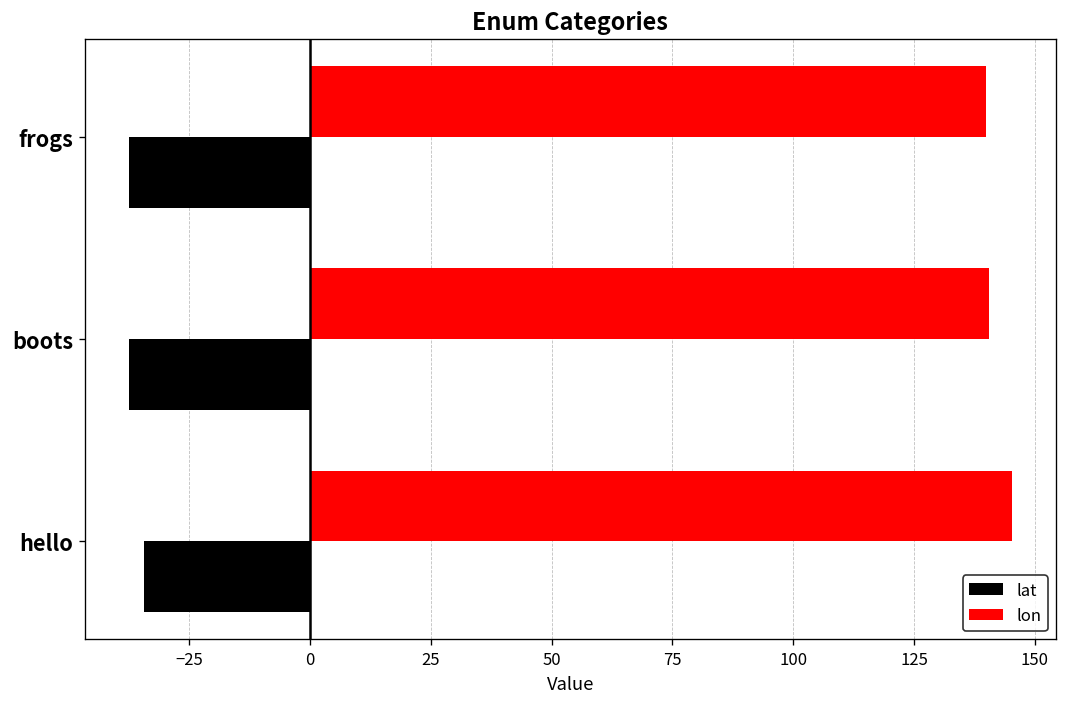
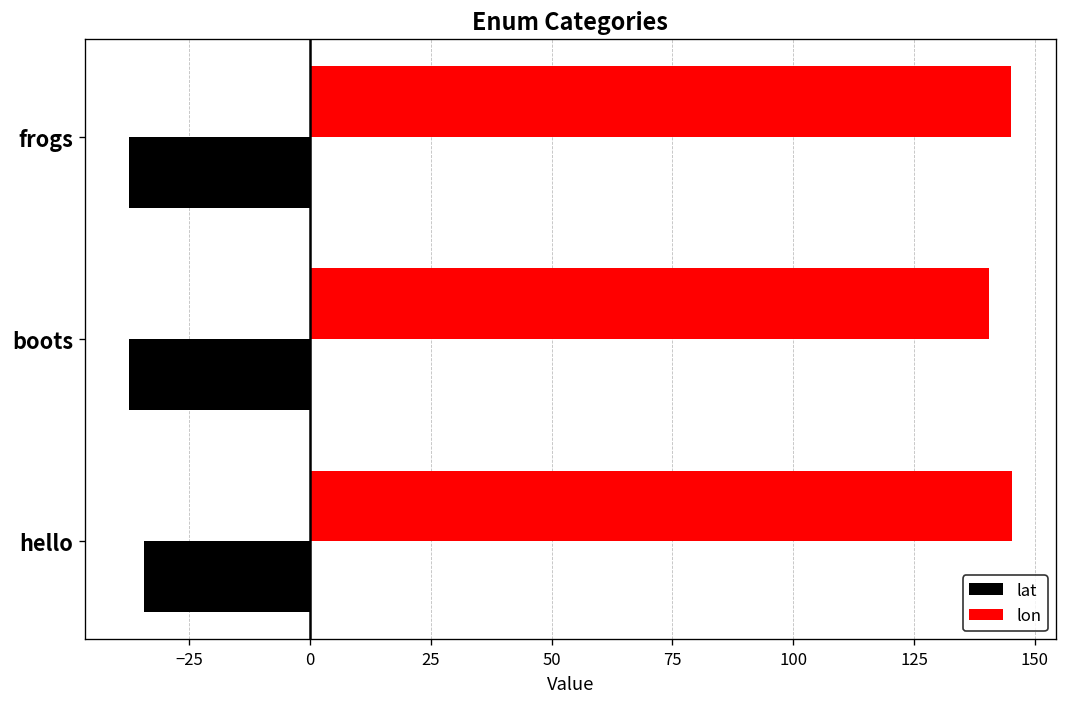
lon, frogs: 140 -> 145
